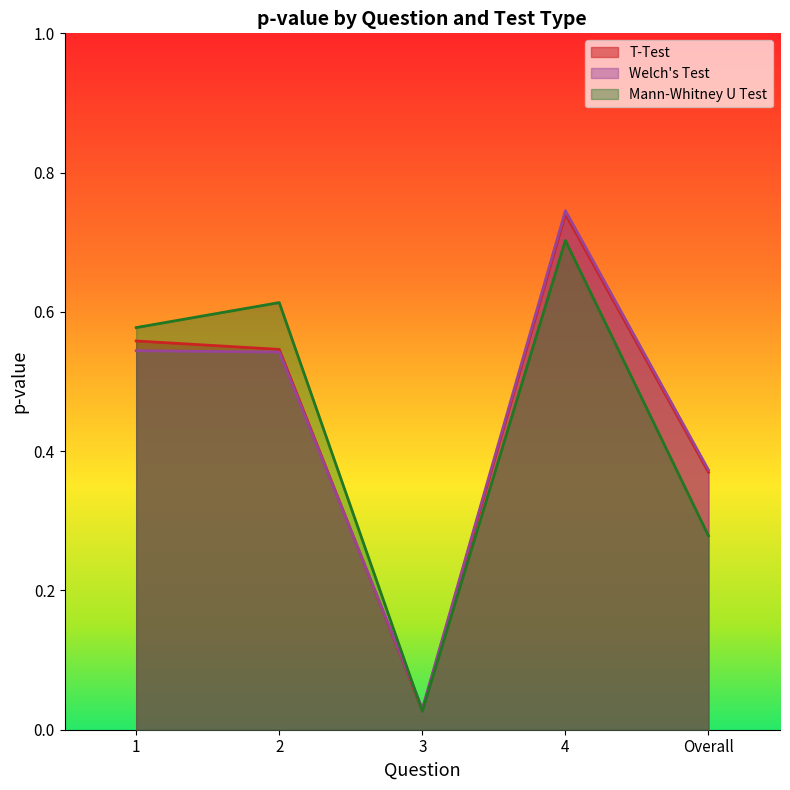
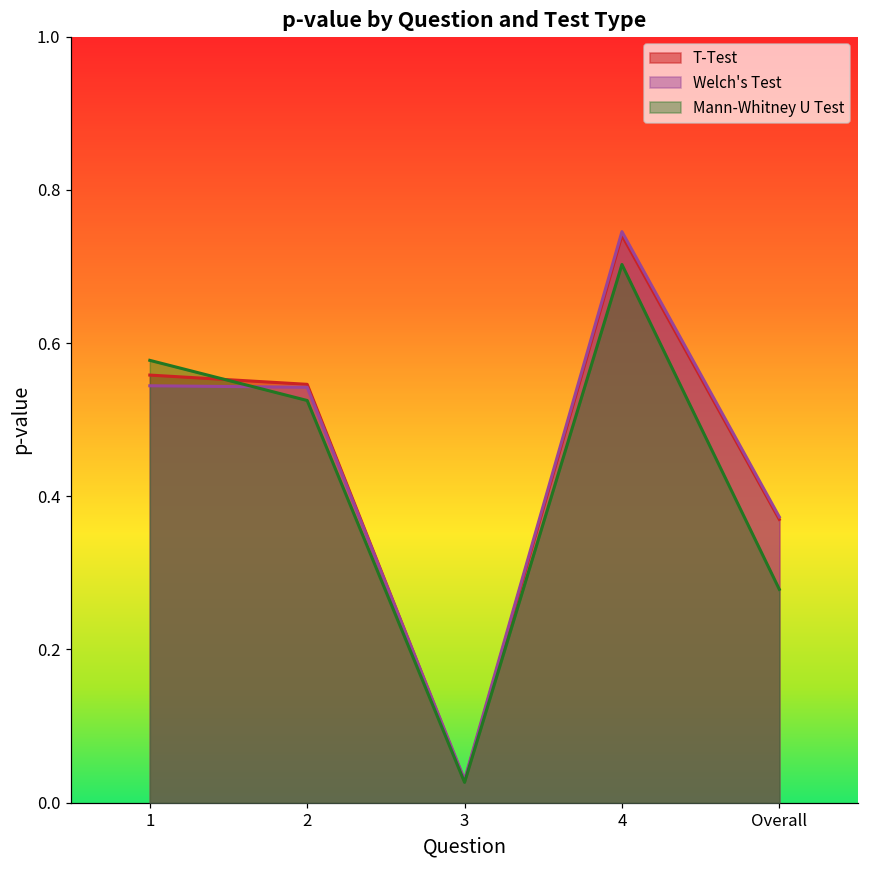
Mann-Whitney U Test, 2: 0.61 -> 0.53
